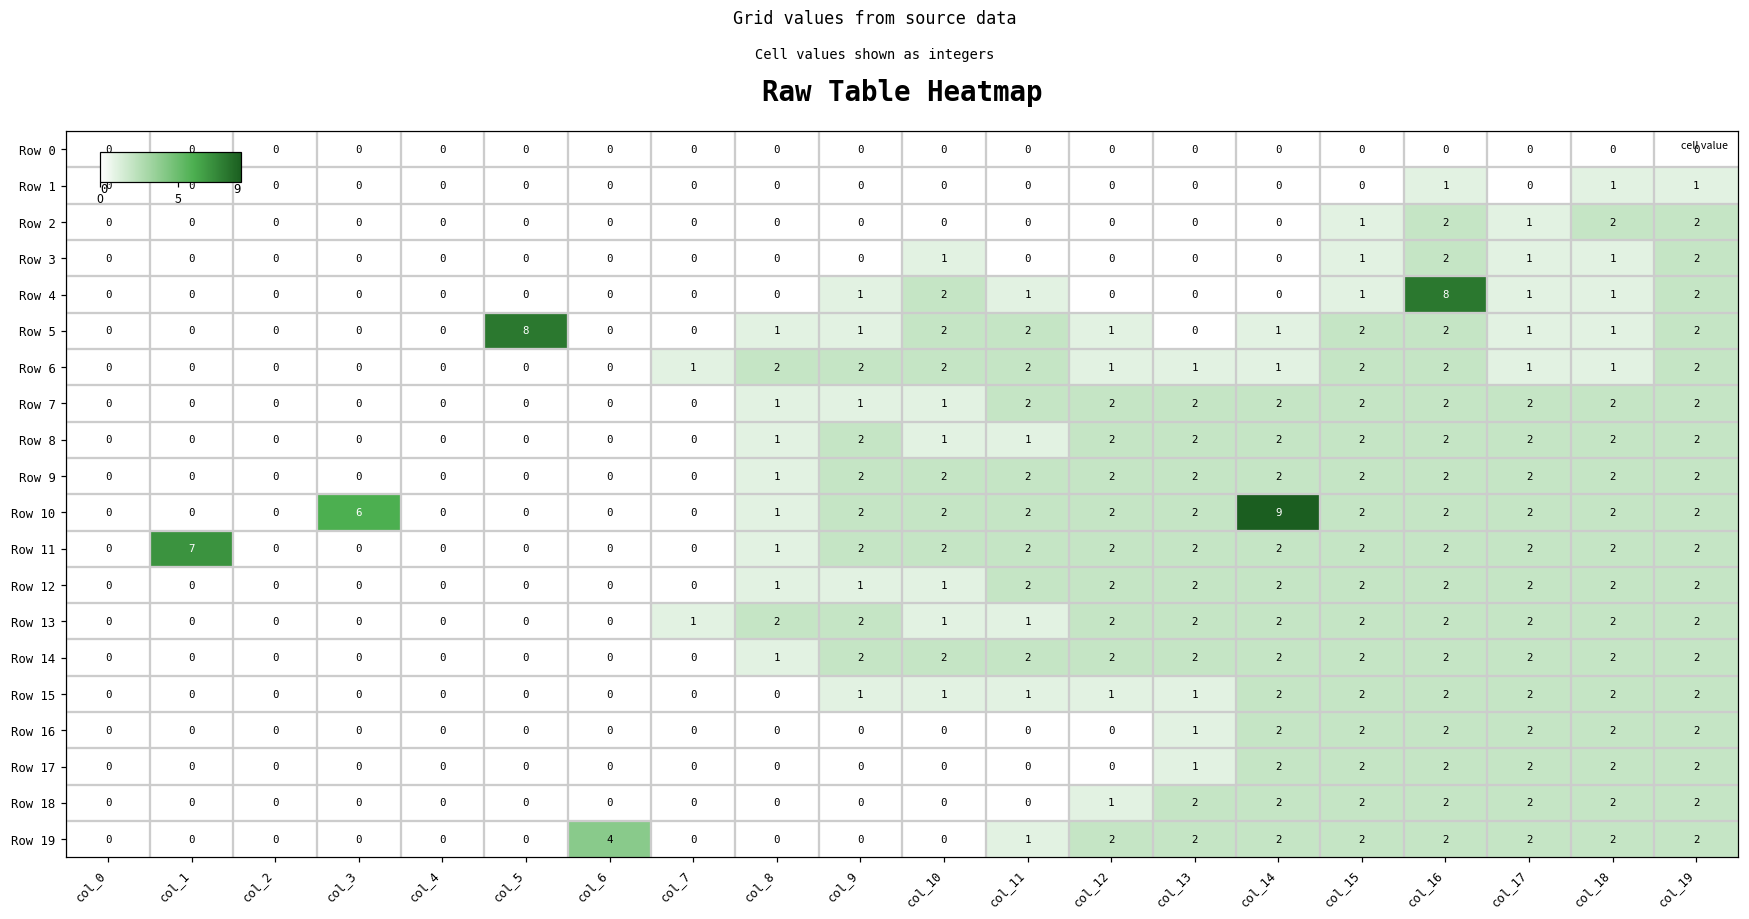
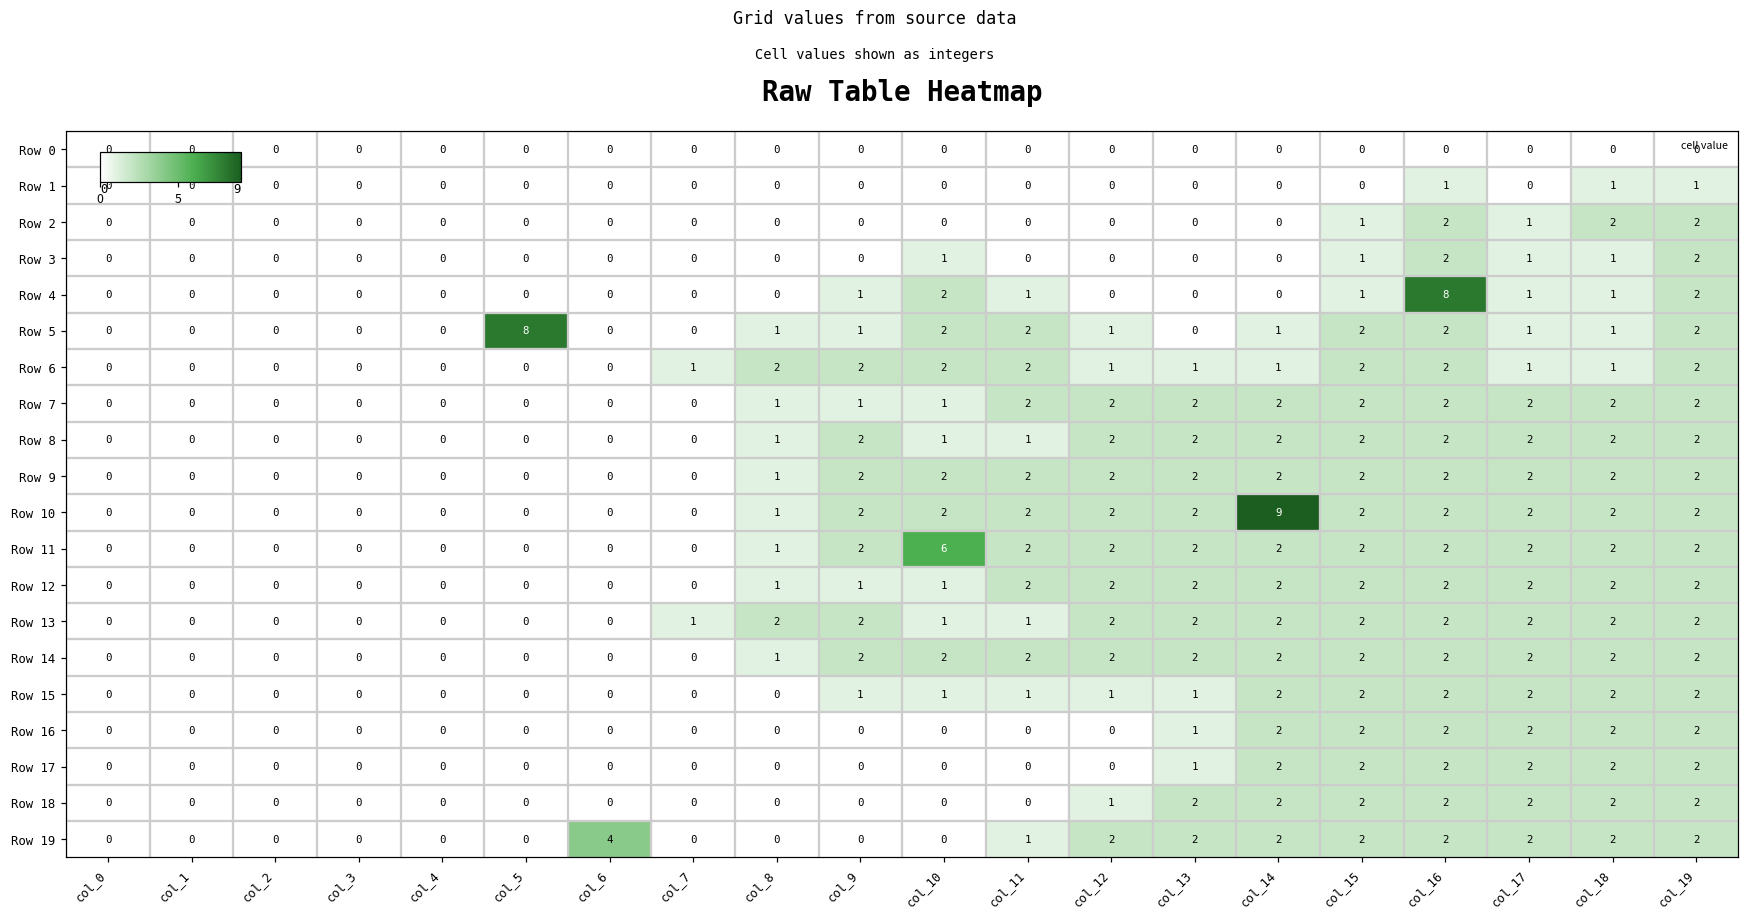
Row 10, col_3: 6 -> 0
Row 11, col_1: 7 -> 0
Row 11, col_10: 2 -> 6
